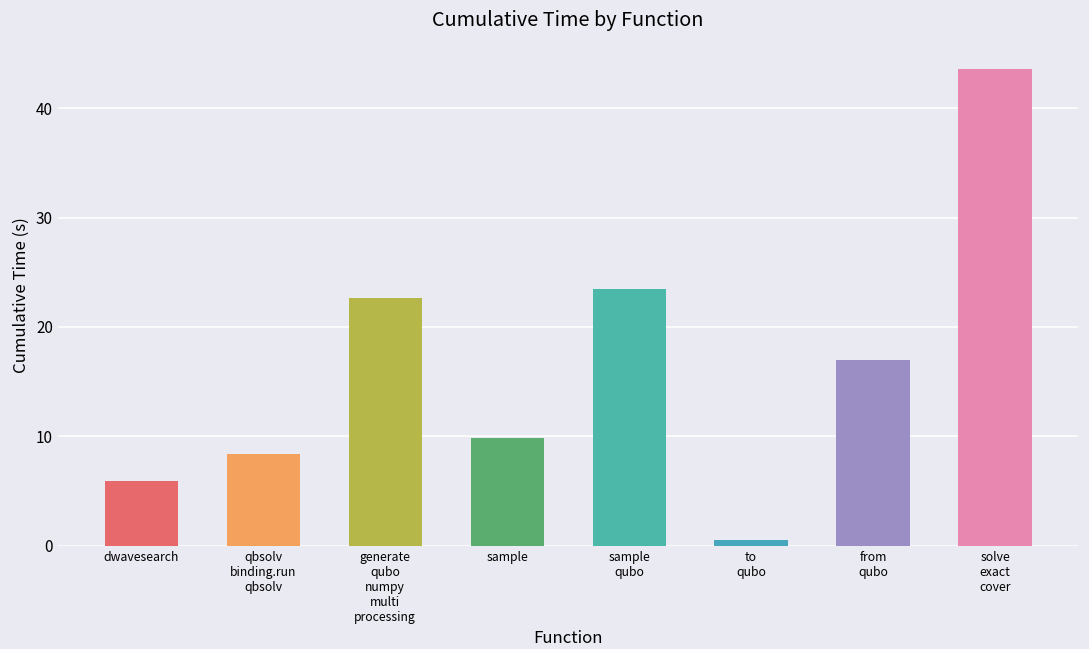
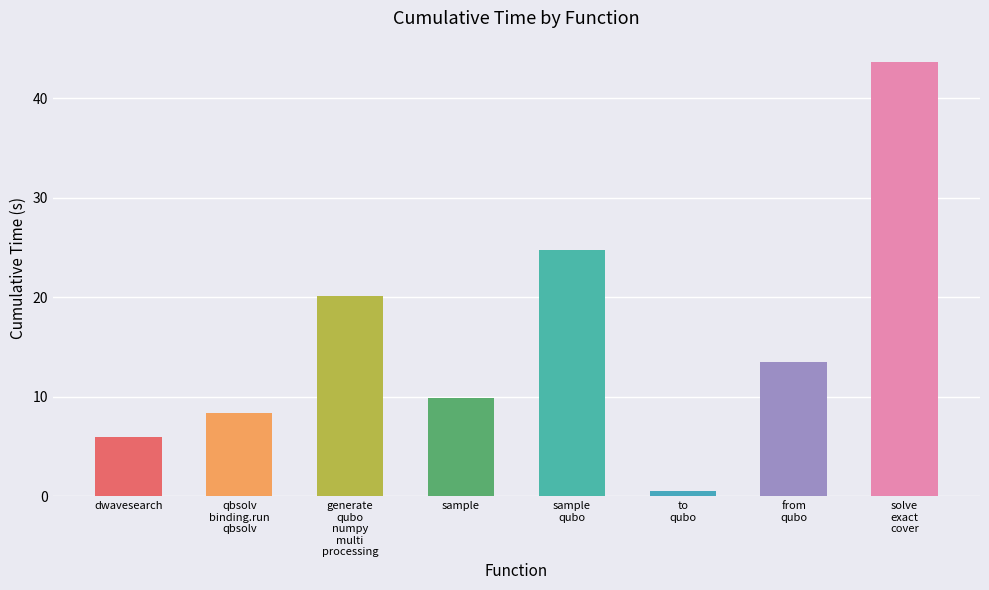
generate qubo numpy multi processing: 23 -> 20
sample qubo: 23 -> 25
from qubo: 17 -> 13
